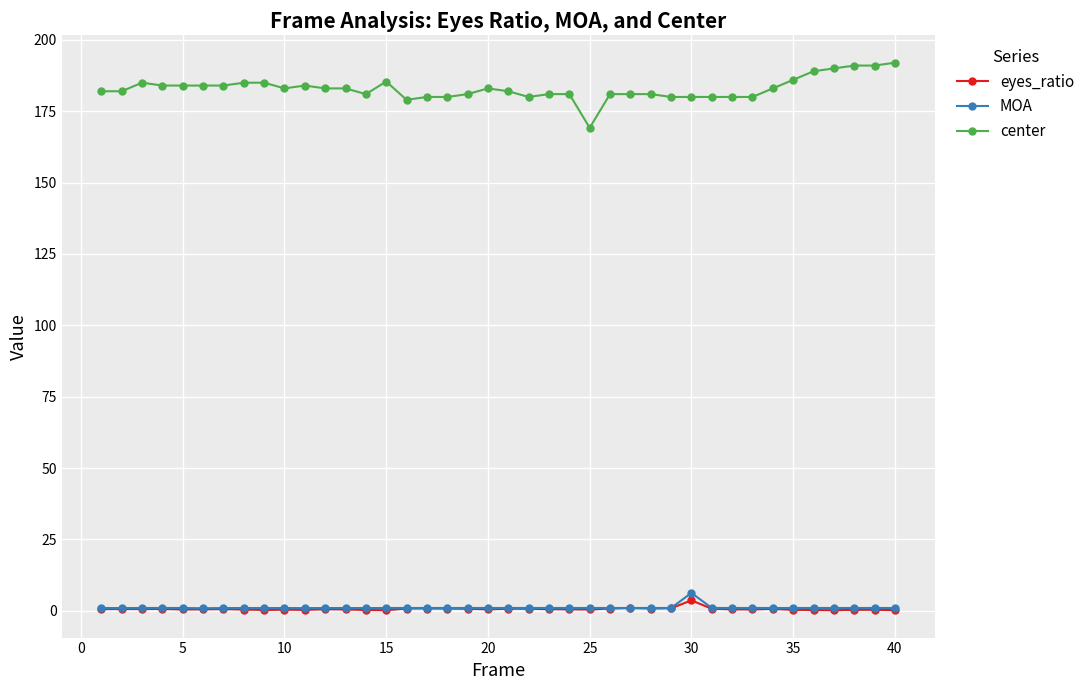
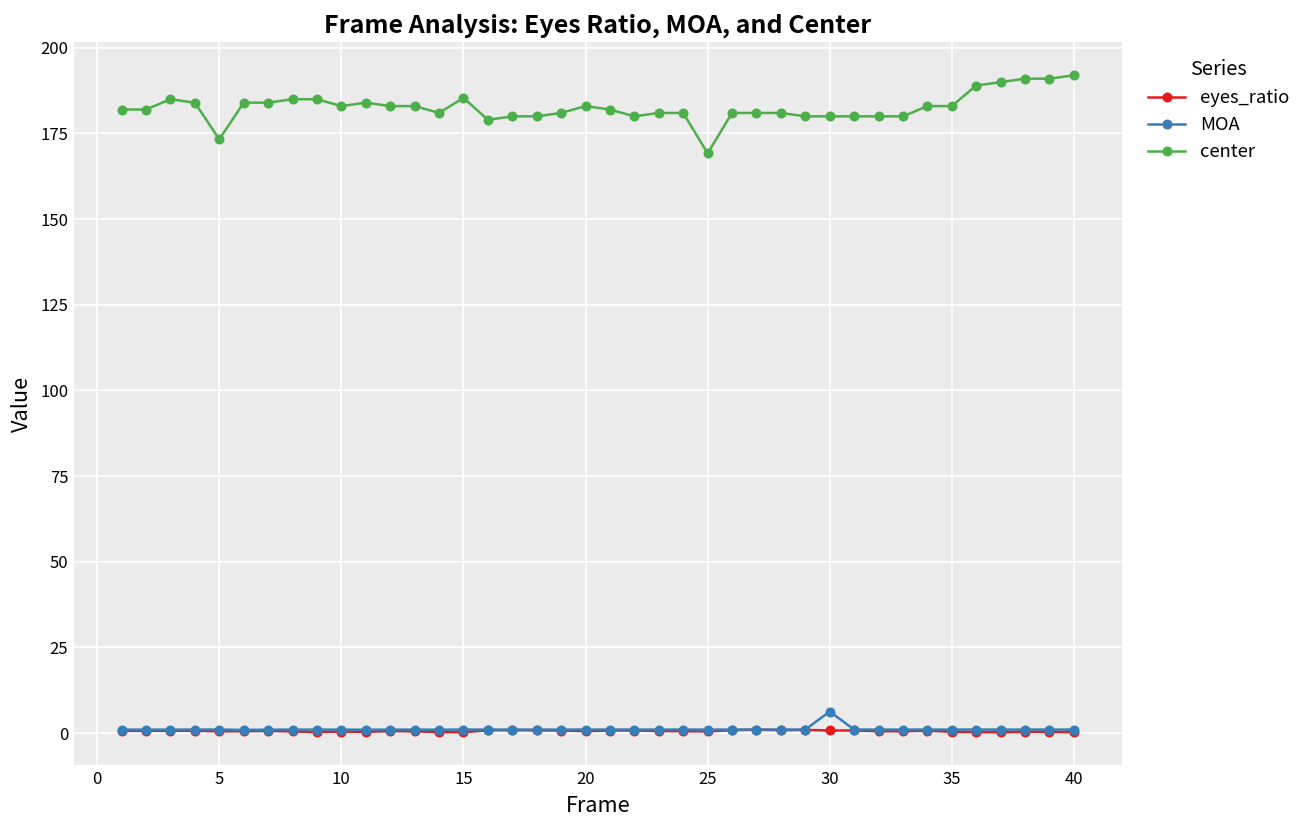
center, 5: 184 -> 173
eyes_ratio, 30: 4 -> 1
center, 35: 186 -> 183
